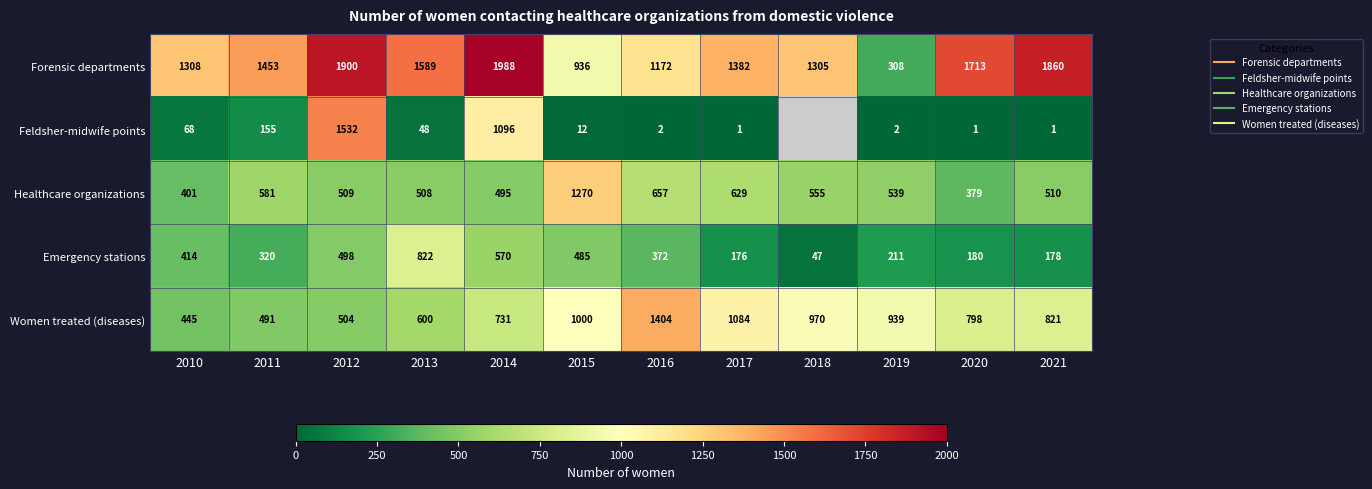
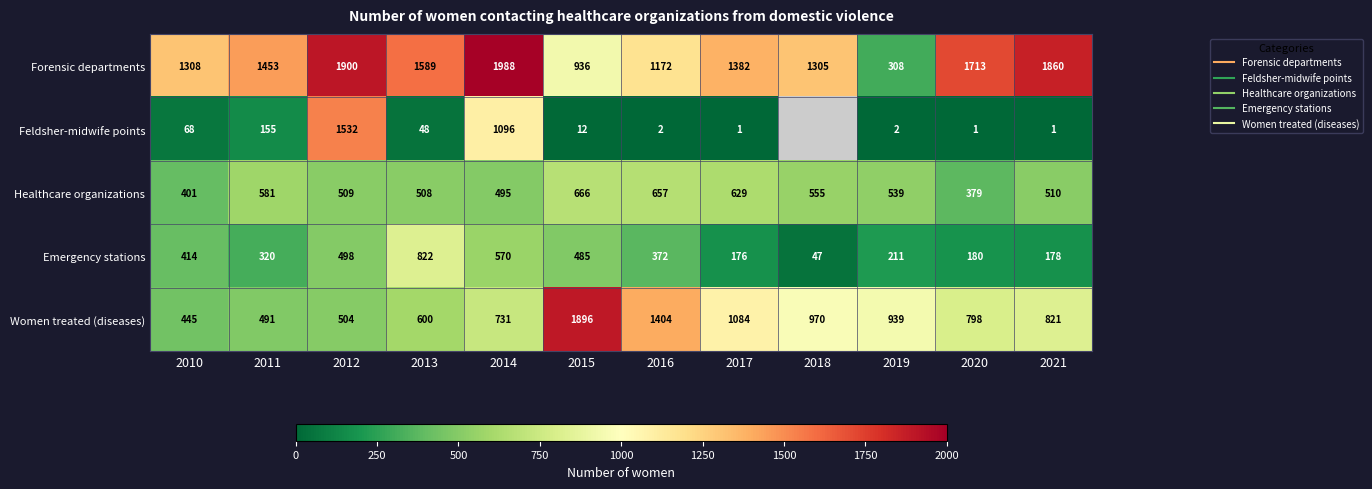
Healthcare organizations, 2015: 1270 -> 666
Women treated (diseases), 2015: 1000 -> 1896
